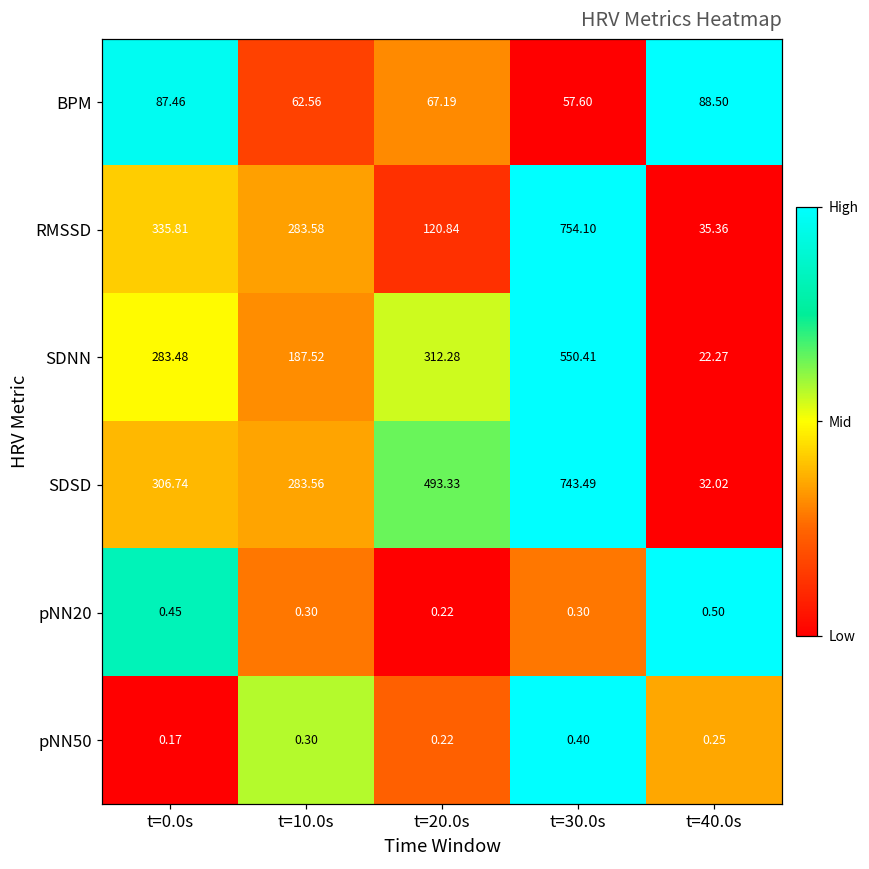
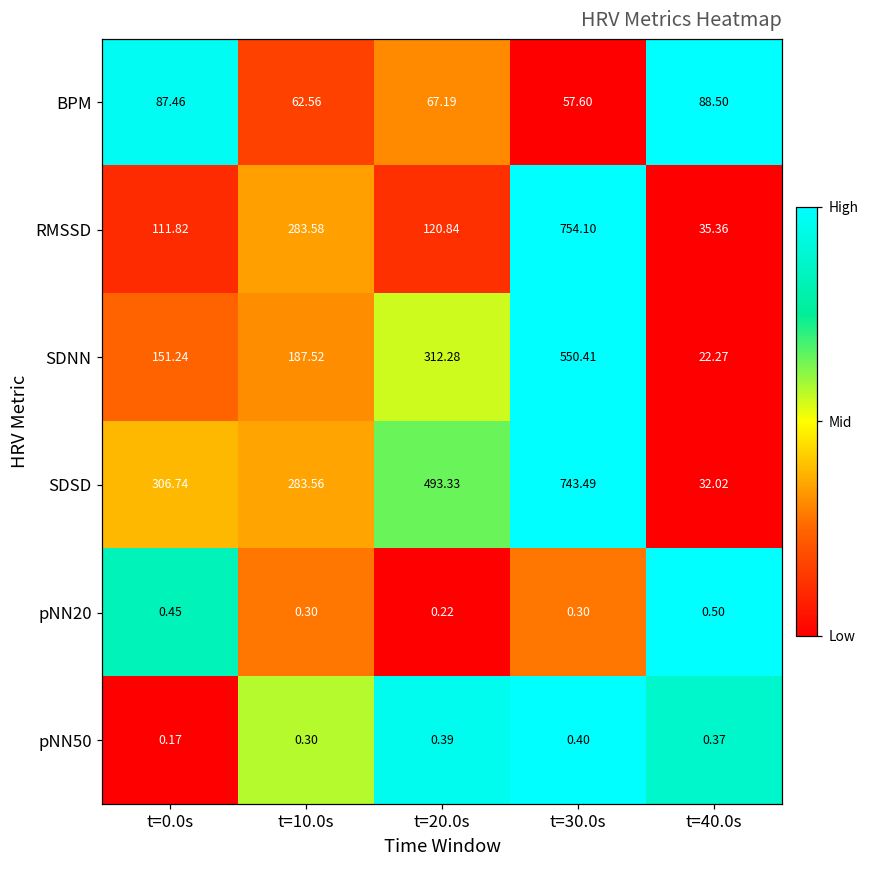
RMSSD, t=0.0s: 335.81 -> 111.82
SDNN, t=0.0s: 283.48 -> 151.24
pNN50, t=20.0s: 0.22 -> 0.39
pNN50, t=40.0s: 0.25 -> 0.37
